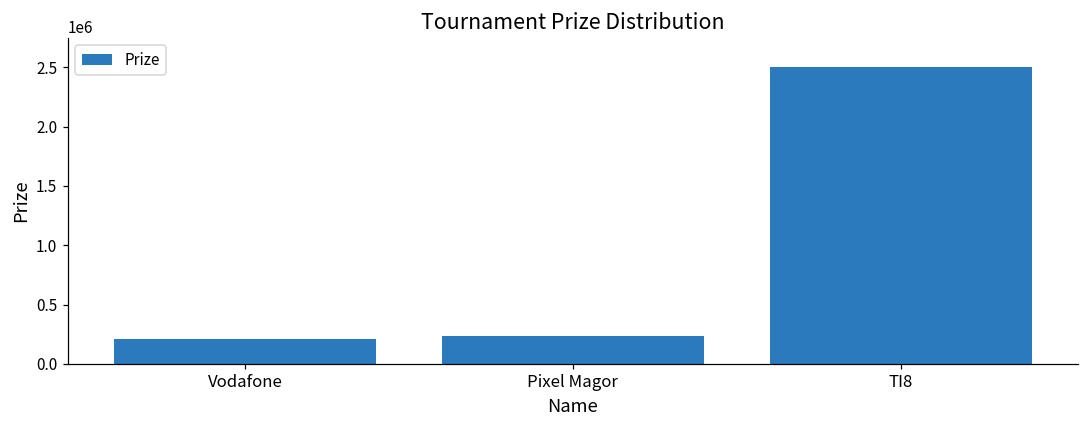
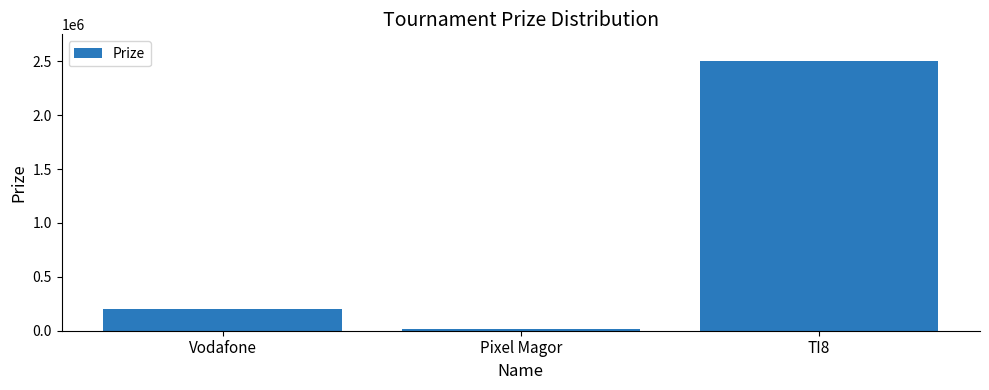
Pixel Magor: 240000 -> 20000
